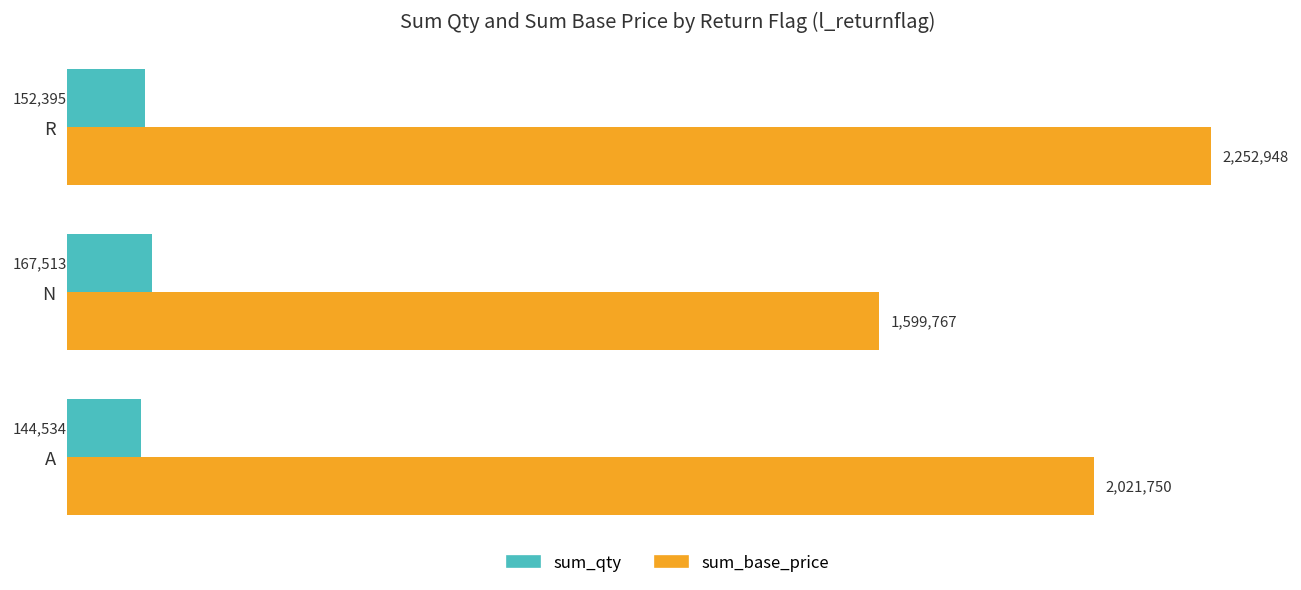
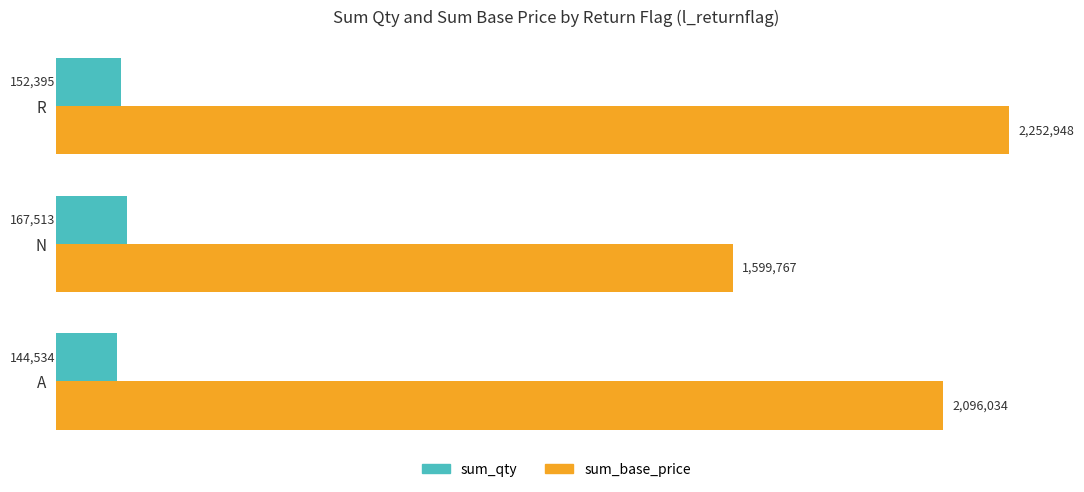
sum_base_price, A: 2,021,750 -> 2,096,034
